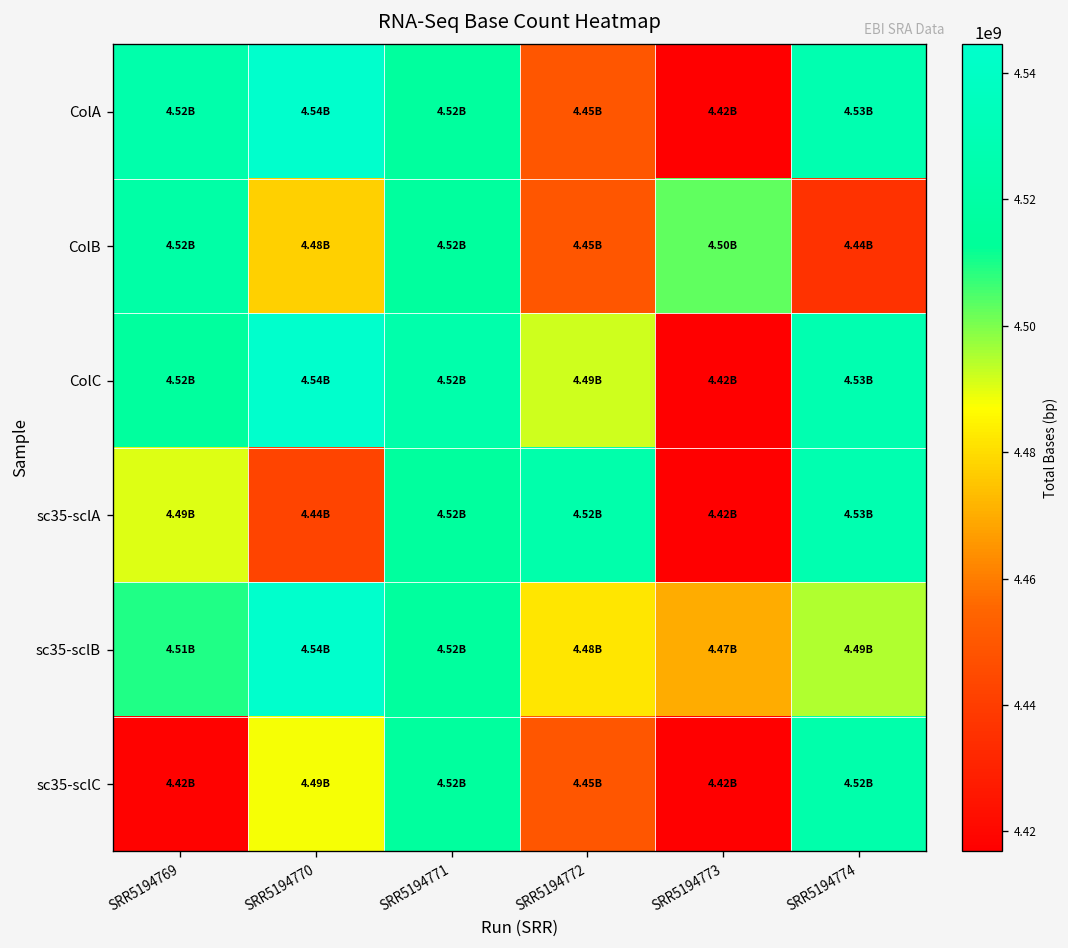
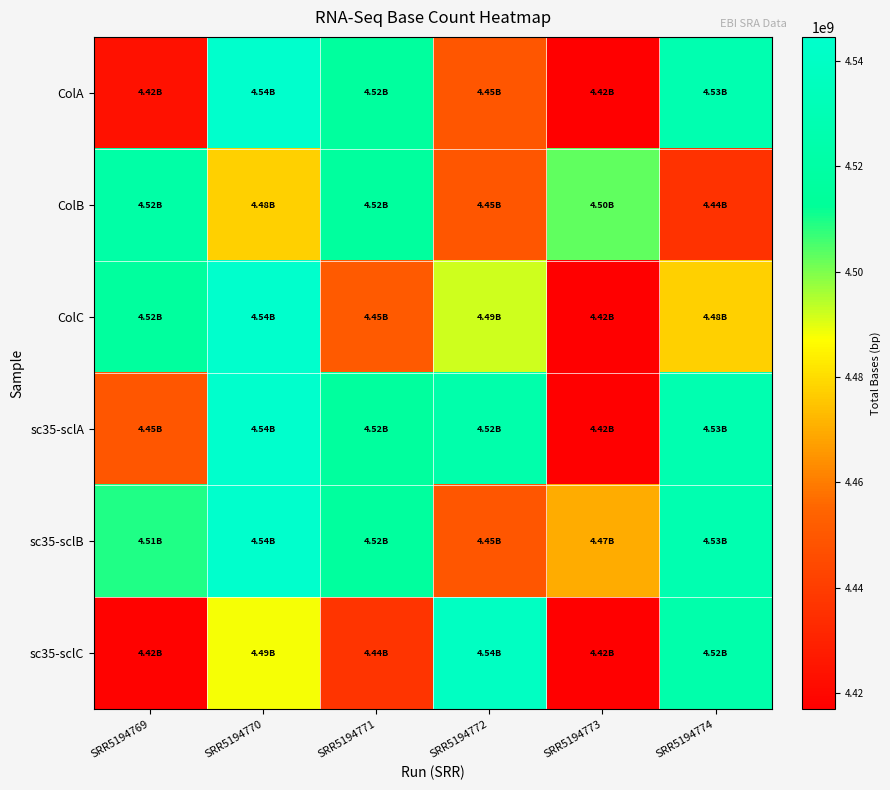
ColA, SRR5194769: 4.52B -> 4.42B
ColC, SRR5194771: 4.52B -> 4.45B
ColC, SRR5194774: 4.53B -> 4.48B
sc35-sclA, SRR5194769: 4.49B -> 4.45B
sc35-sclA, SRR5194770: 4.44B -> 4.54B
sc35-sclB, SRR5194772: 4.48B -> 4.45B
sc35-sclB, SRR5194774: 4.49B -> 4.53B
sc35-sclC, SRR5194771: 4.52B -> 4.44B
sc35-sclC, SRR5194772: 4.45B -> 4.54B
